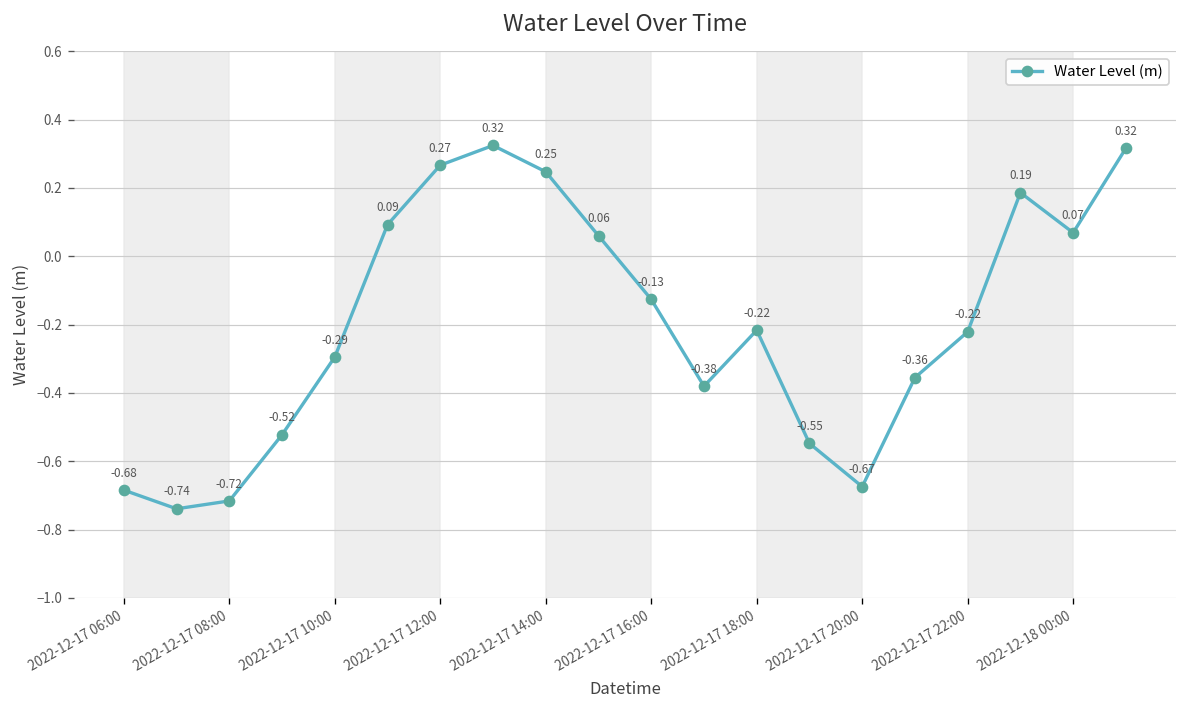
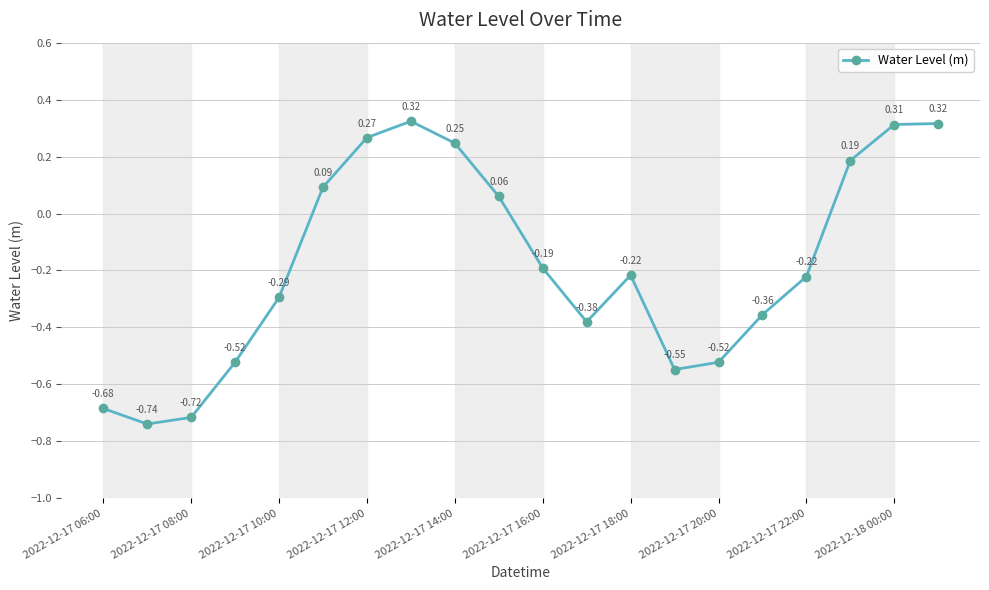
2022-12-17 16:00: -0.13 -> -0.19
2022-12-17 20:00: -0.67 -> -0.52
2022-12-18 00:00: 0.07 -> 0.31
